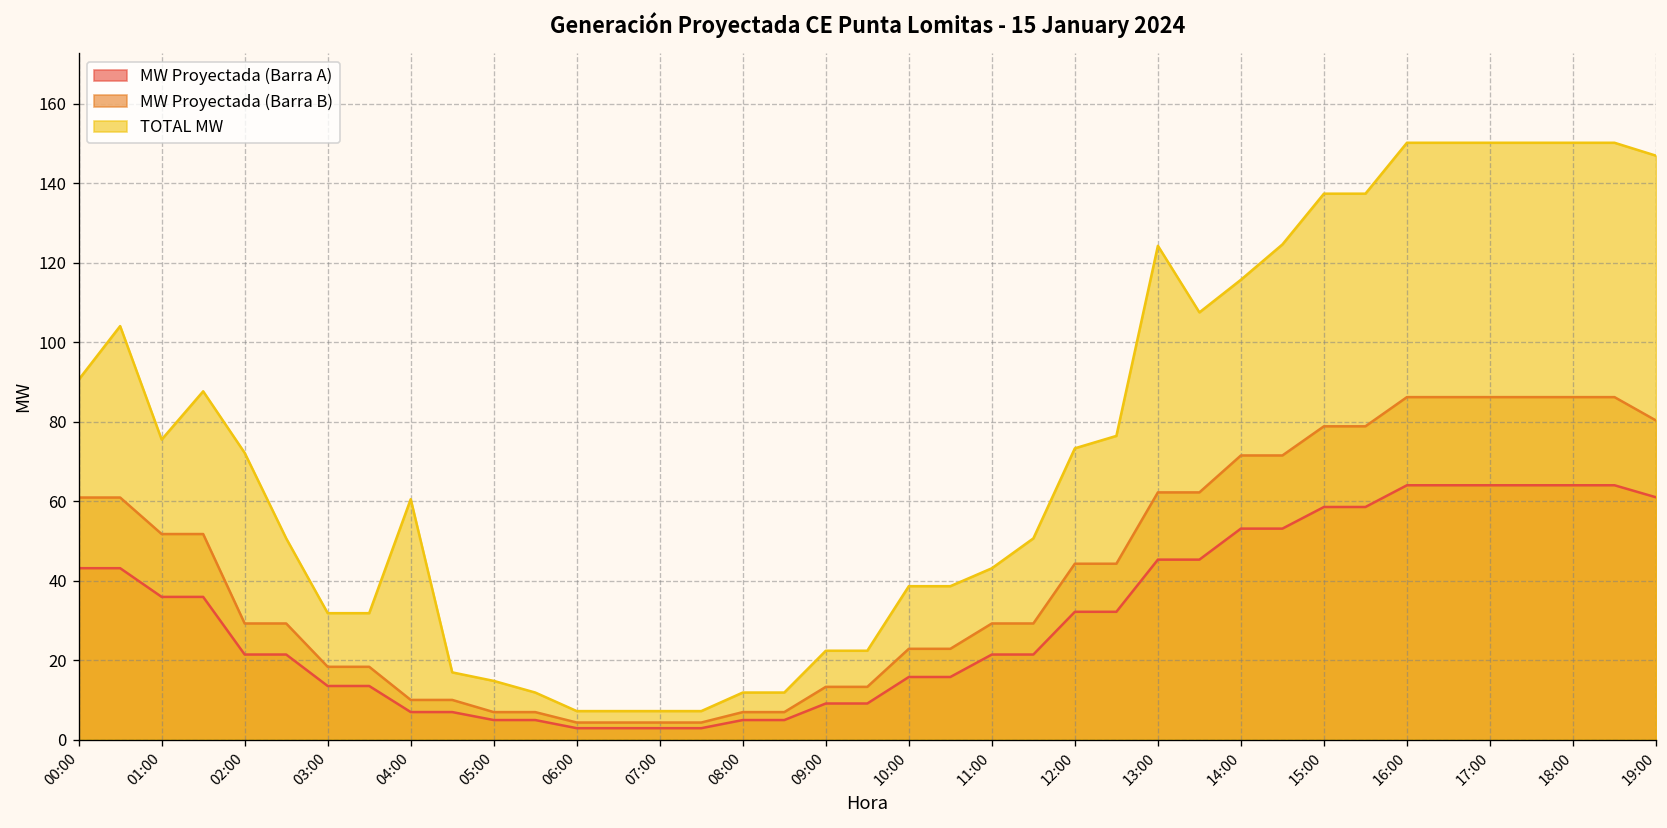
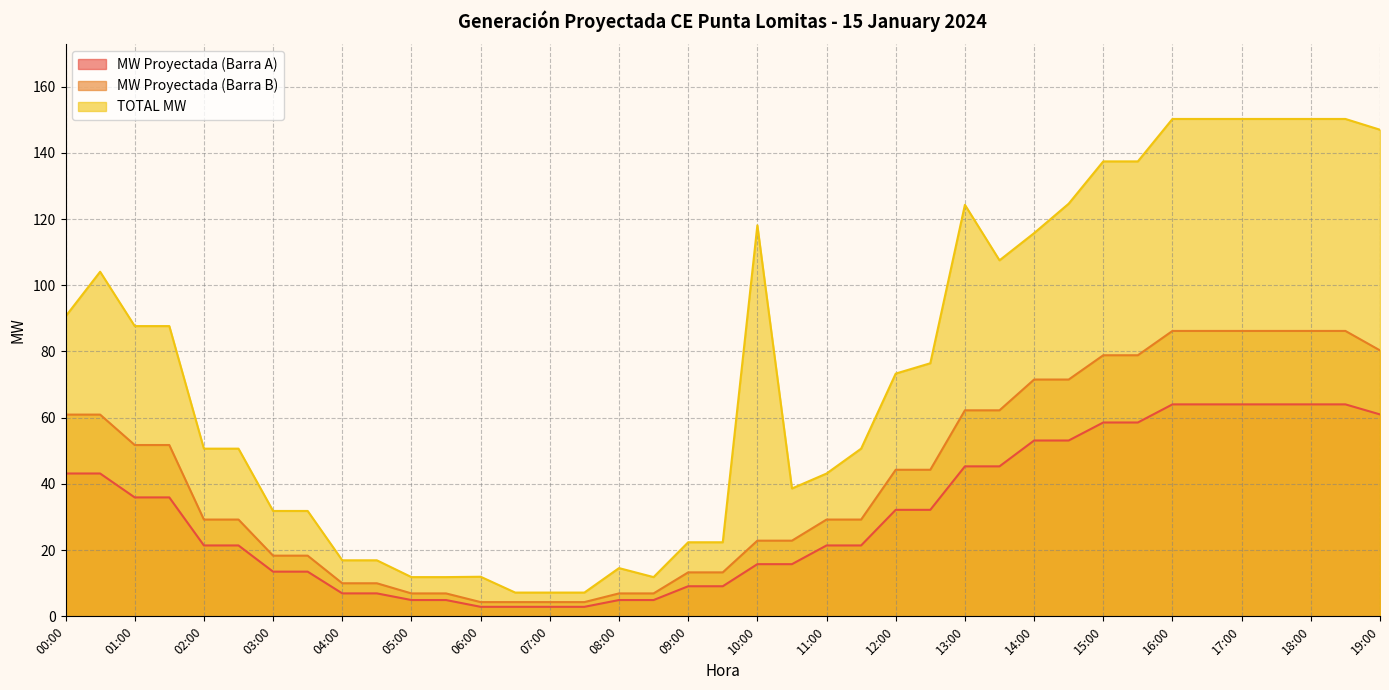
TOTAL MW, 01:00: 76 -> 88
TOTAL MW, 02:00: 72 -> 51
TOTAL MW, 04:00: 61 -> 17
TOTAL MW, 05:00: 15 -> 12
TOTAL MW, 06:00: 7 -> 12
TOTAL MW, 08:00: 12 -> 15
TOTAL MW, 10:00: 39 -> 118
